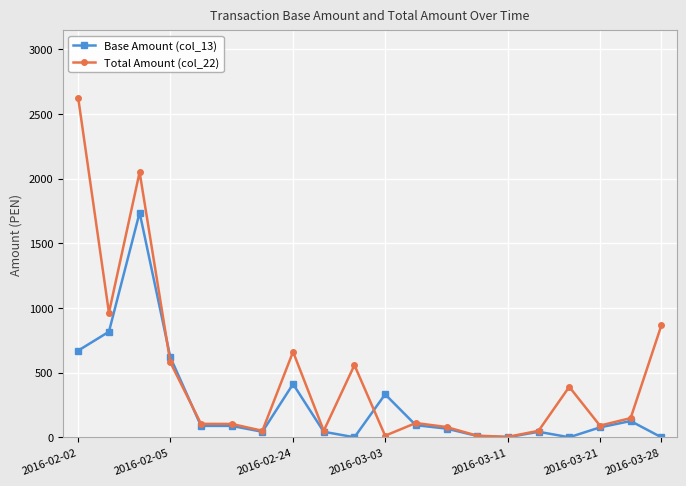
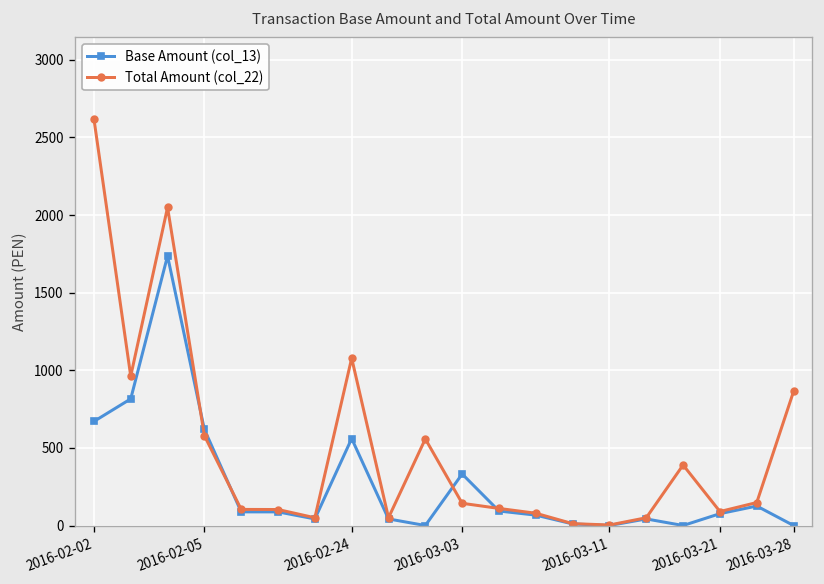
Base Amount (col_13), 2016-02-24: 410 -> 560
Total Amount (col_22), 2016-02-24: 660 -> 1080
Total Amount (col_22), 2016-03-03: 10 -> 140
